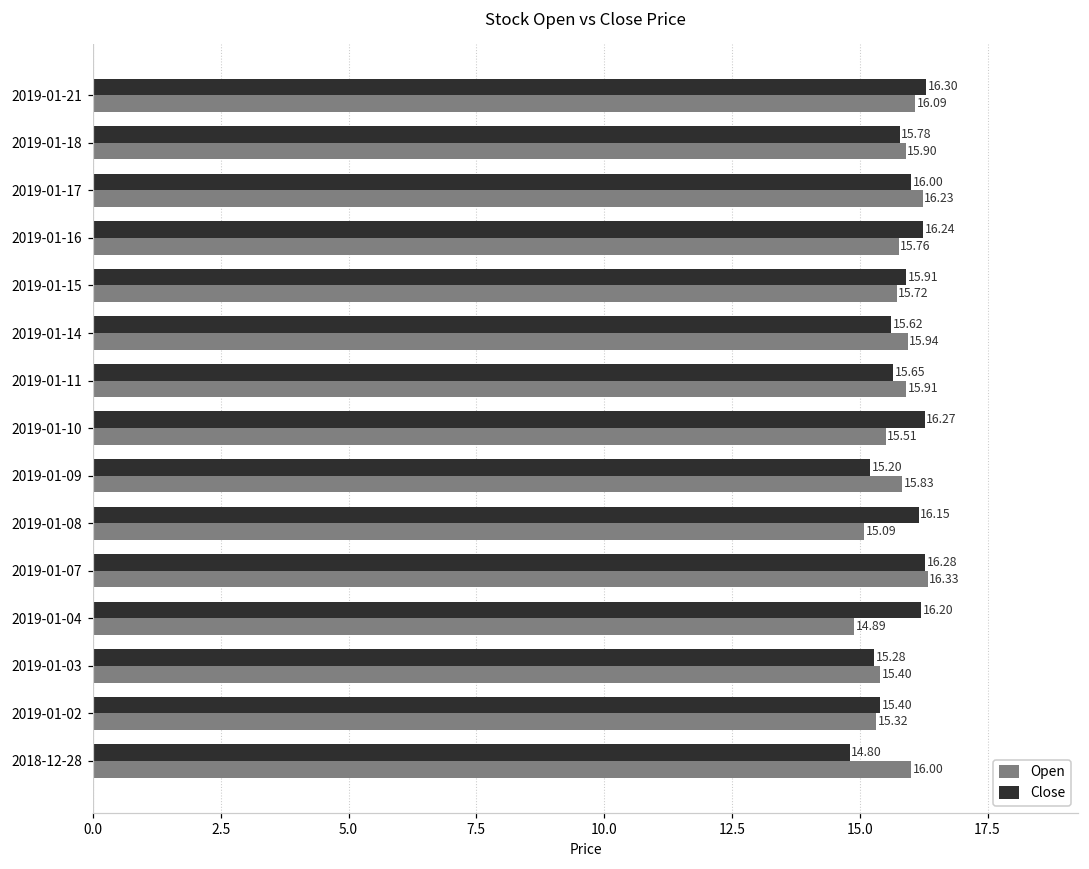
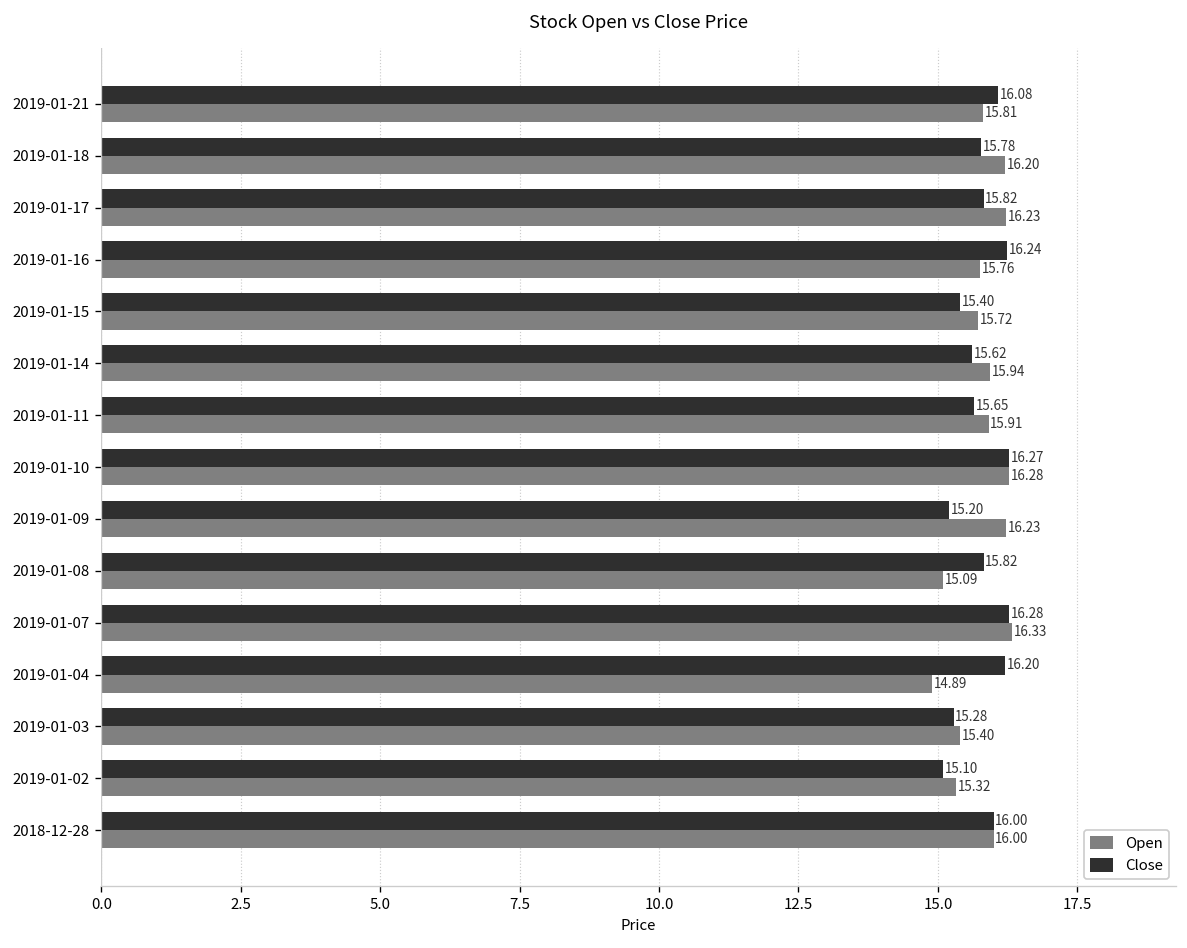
Close, 2019-01-21: 16.30 -> 16.08
Open, 2019-01-21: 16.09 -> 15.81
Open, 2019-01-18: 15.90 -> 16.20
Close, 2019-01-17: 16.00 -> 15.82
Close, 2019-01-15: 15.91 -> 15.40
Open, 2019-01-10: 15.51 -> 16.28
Open, 2019-01-09: 15.83 -> 16.23
Close, 2019-01-08: 16.15 -> 15.82
Close, 2019-01-02: 15.40 -> 15.10
Close, 2018-12-28: 14.80 -> 16.00
